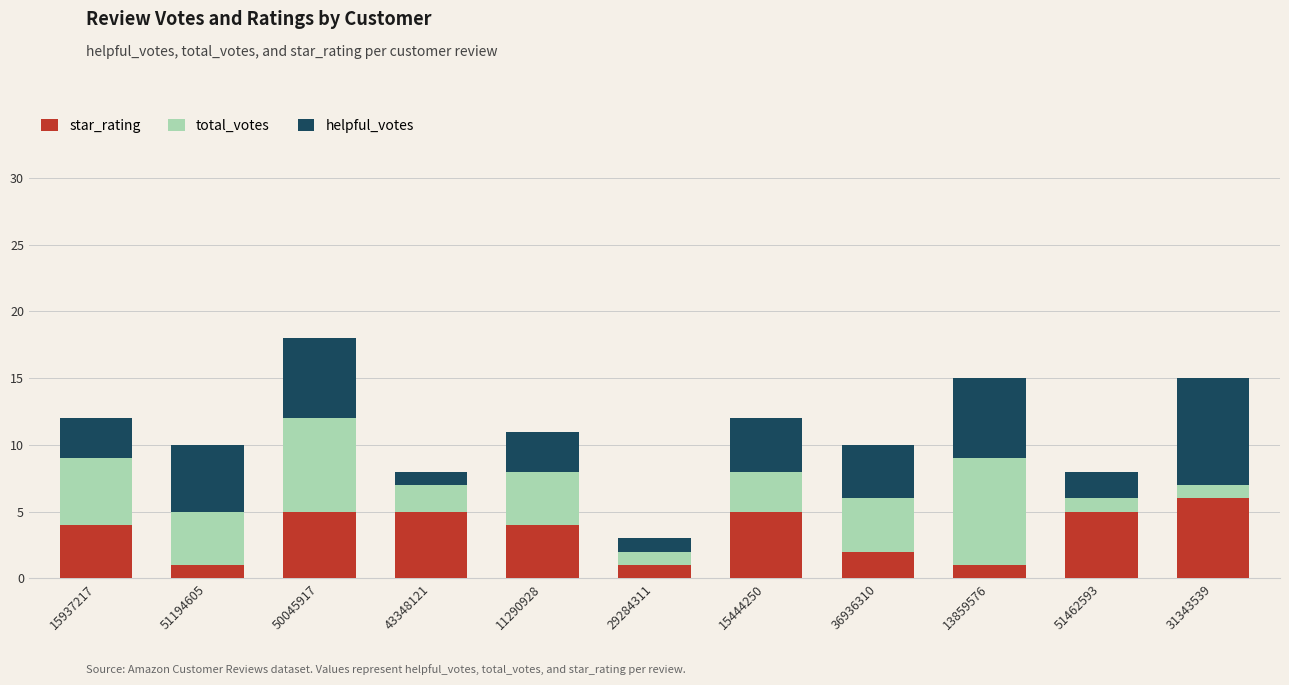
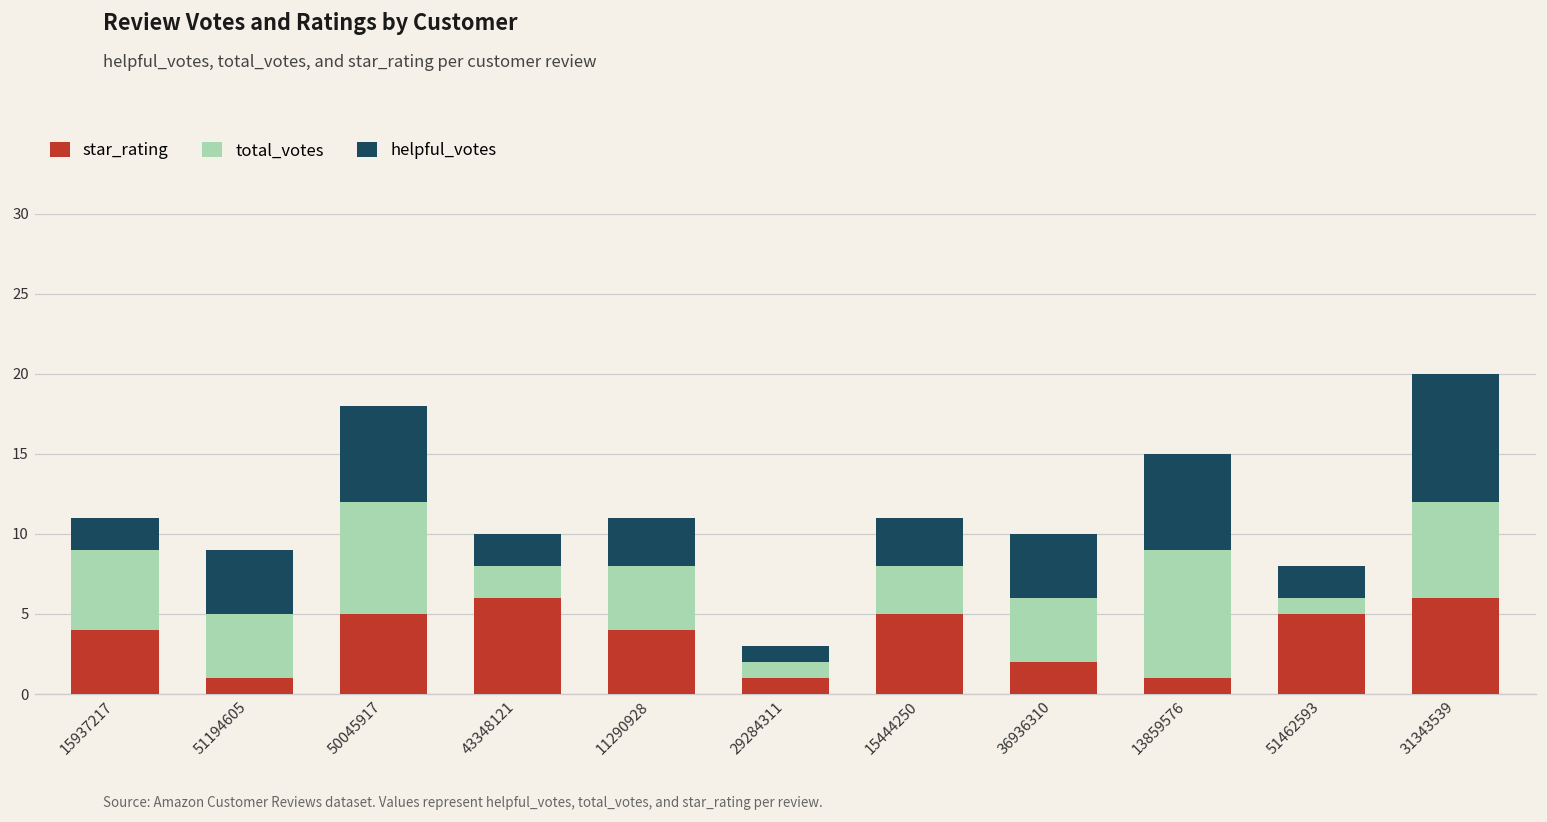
helpful_votes, 15937217: 3 -> 2
helpful_votes, 51194605: 5 -> 4
star_rating, 43348121: 5 -> 6
helpful_votes, 43348121: 1 -> 2
helpful_votes, 15444250: 4 -> 3
total_votes, 31343539: 1 -> 6
